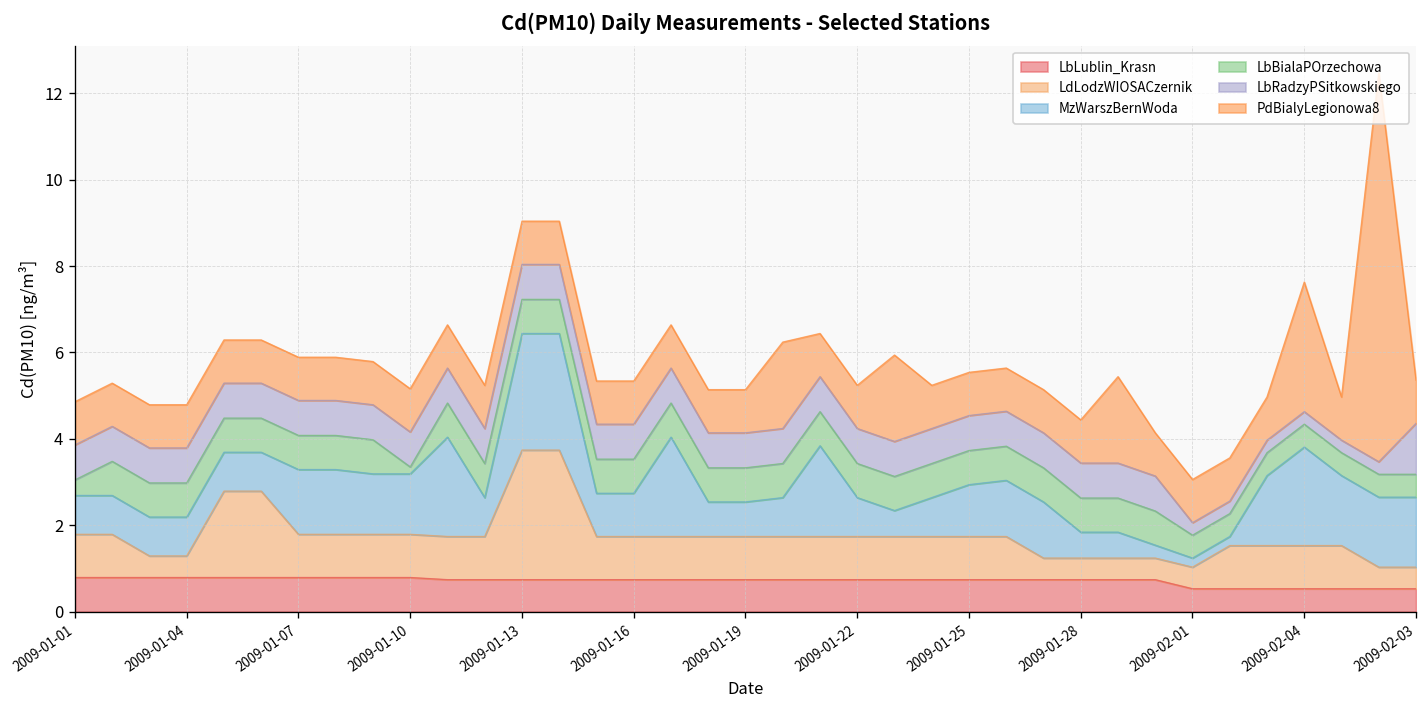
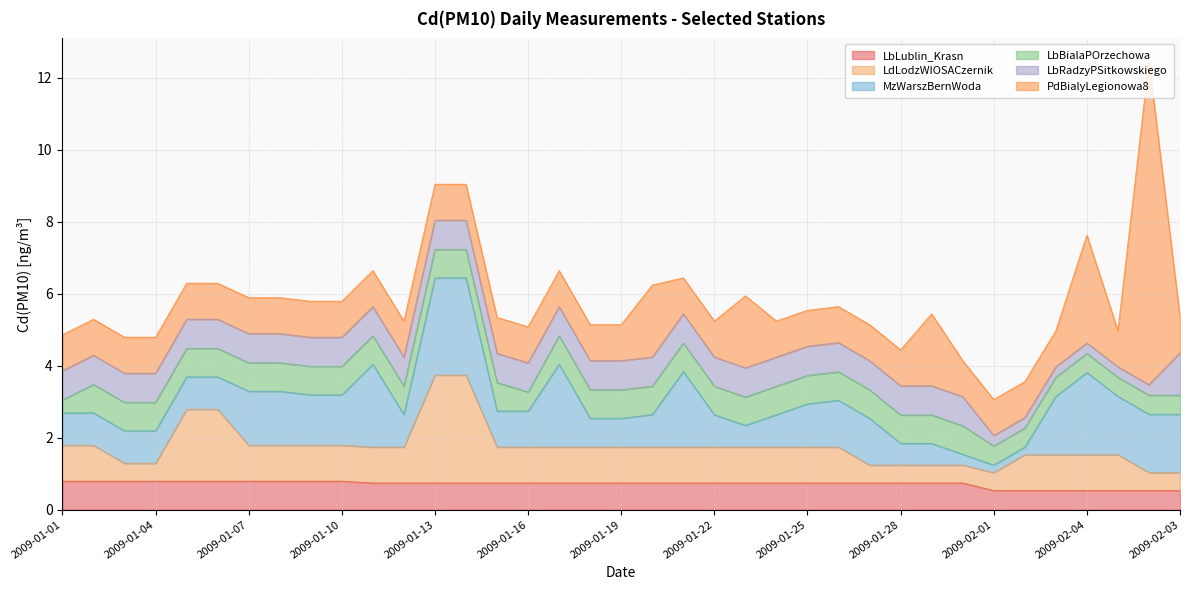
LbBialaPOrzechowa, 2009-01-10: 0.2 -> 0.8
LbBialaPOrzechowa, 2009-01-16: 0.8 -> 0.5
